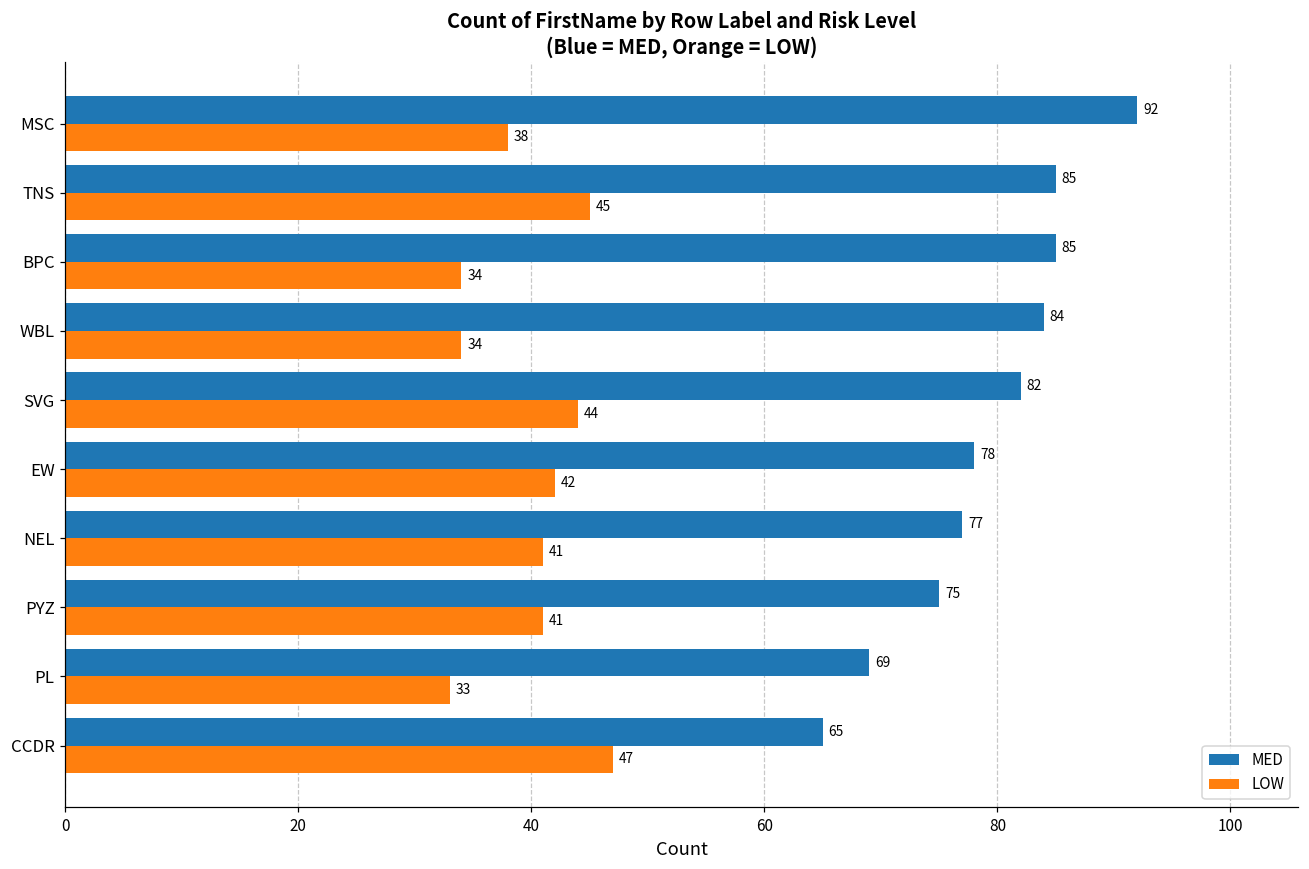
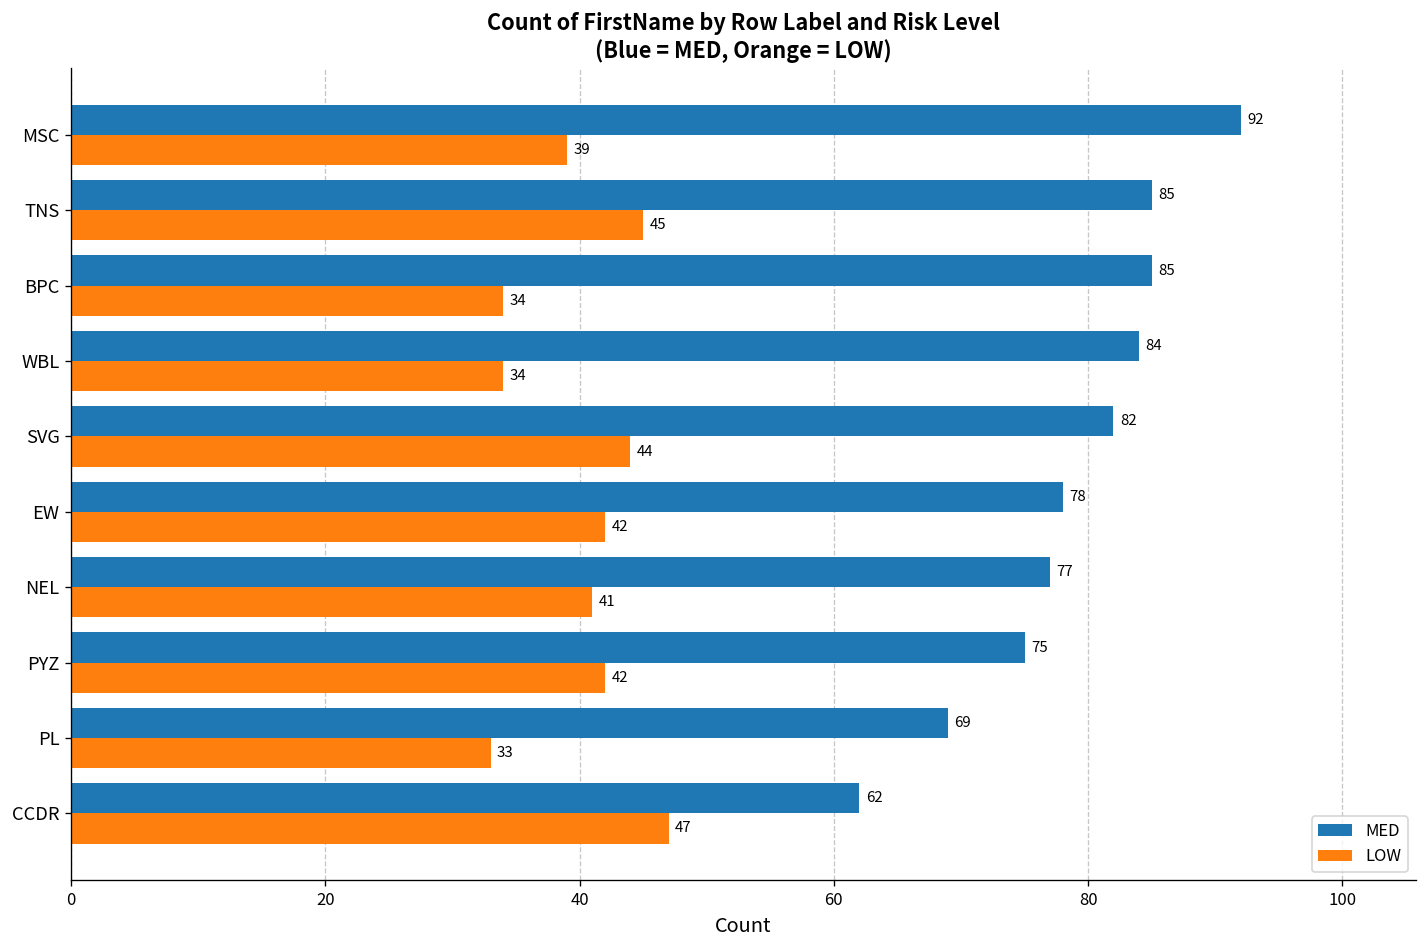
LOW, MSC: 38 -> 39
LOW, PYZ: 41 -> 42
MED, CCDR: 65 -> 62
